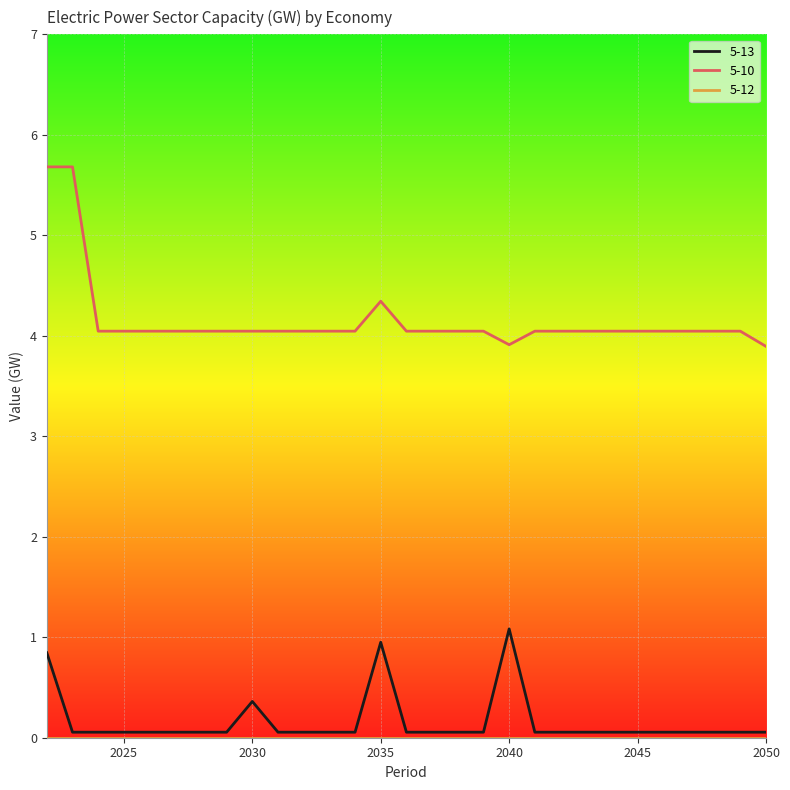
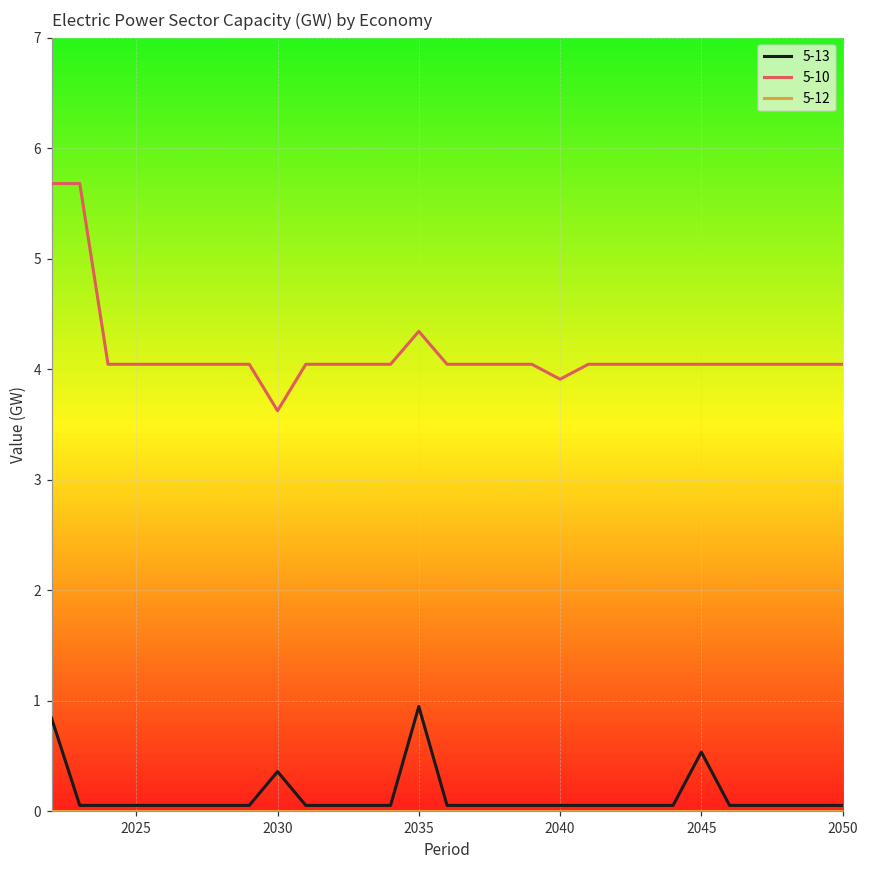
5-10, 2030: 4.05 -> 3.63
5-13, 2040: 1.08 -> 0.06
5-13, 2045: 0.06 -> 0.54
5-10, 2050: 3.89 -> 4.05
